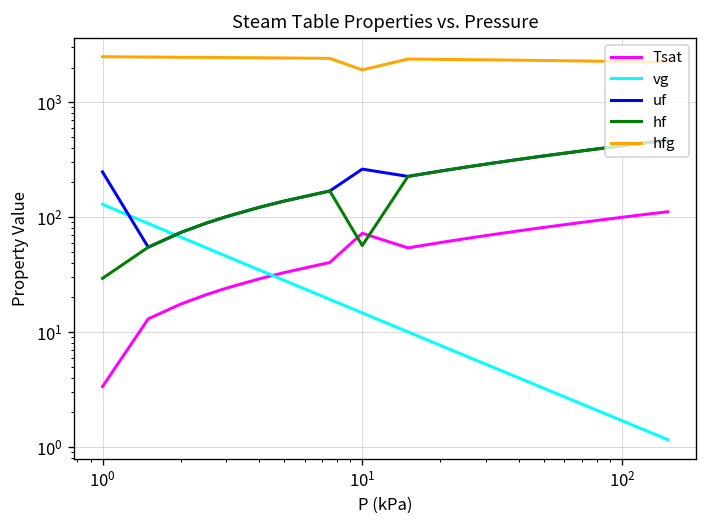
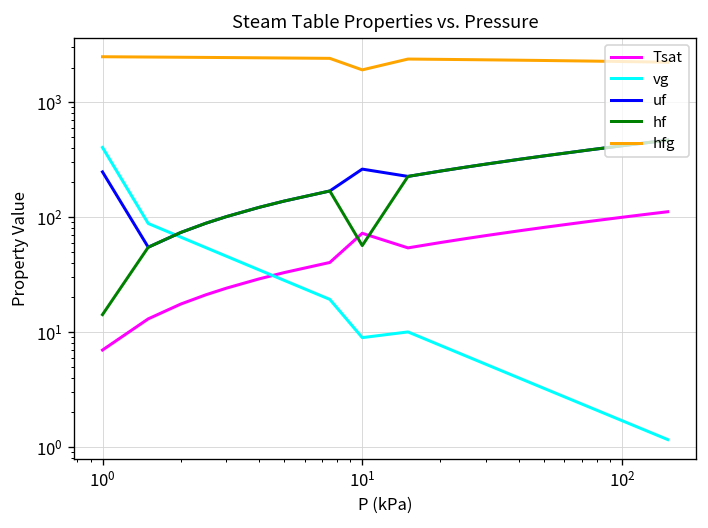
Tsat, 10^0: 3.4 -> 7
vg, 10^0: 130 -> 400
hf, 10^0: 29 -> 14
vg, 10^1: 15 -> 9
